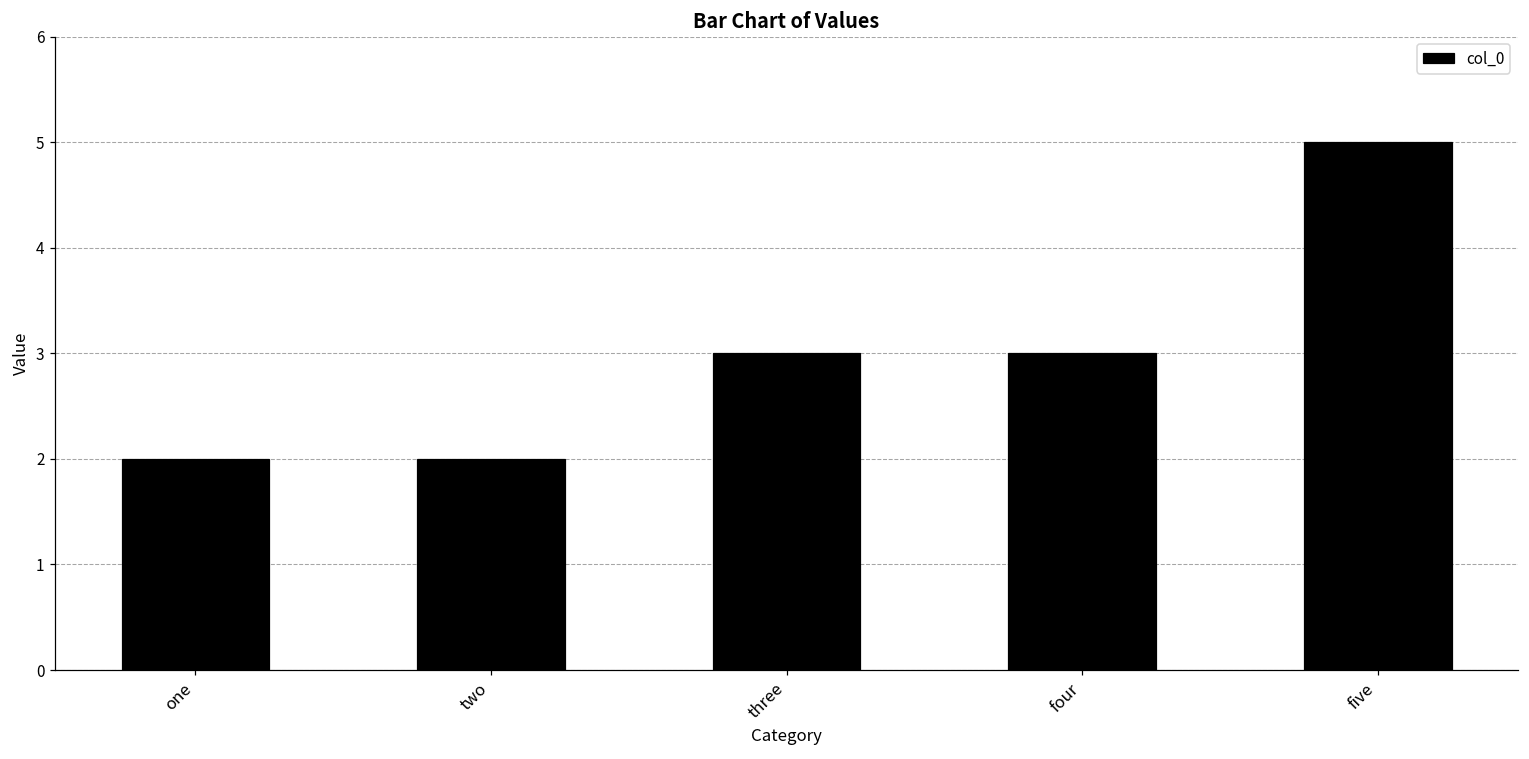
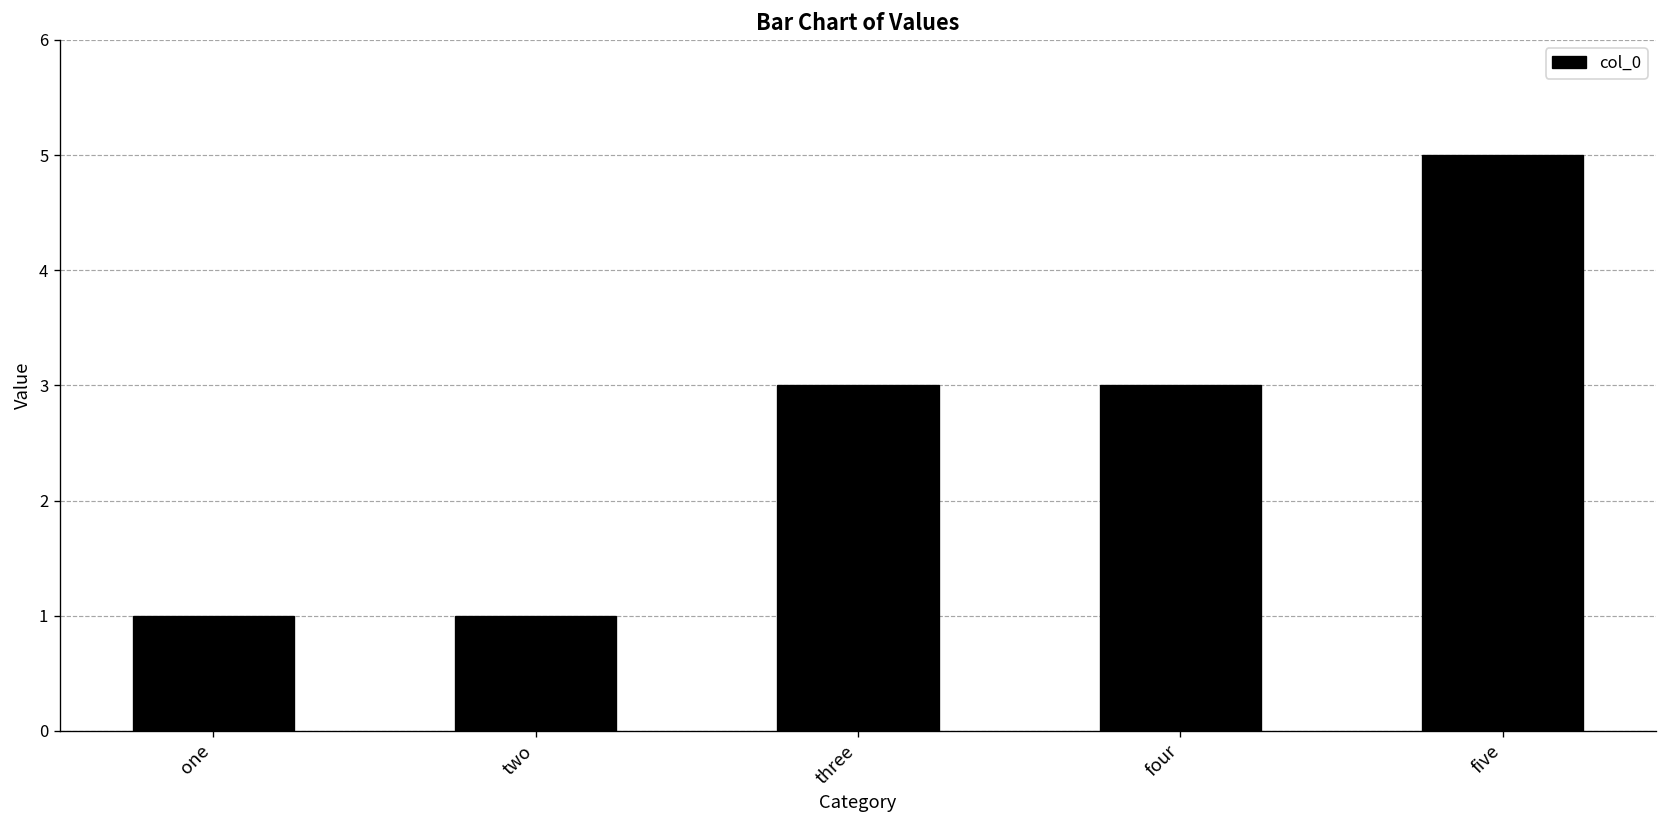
one: 2 -> 1
two: 2 -> 1
